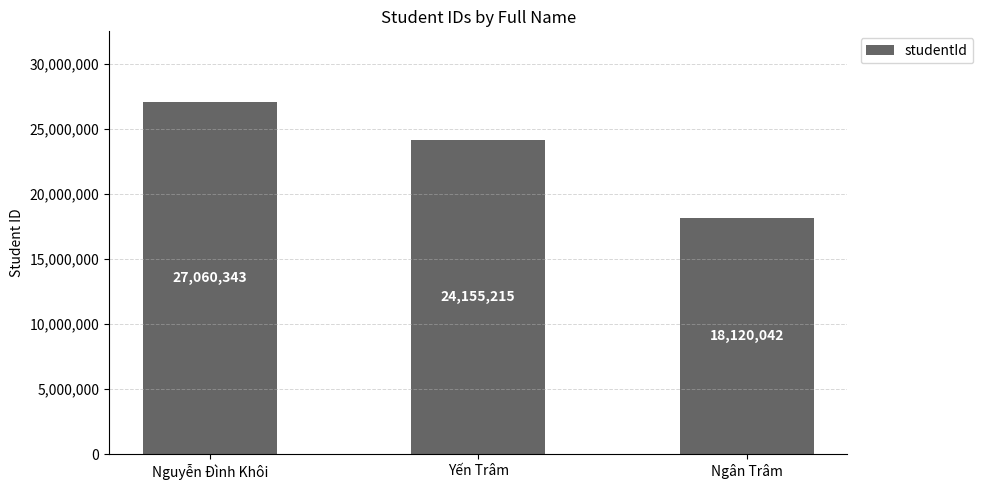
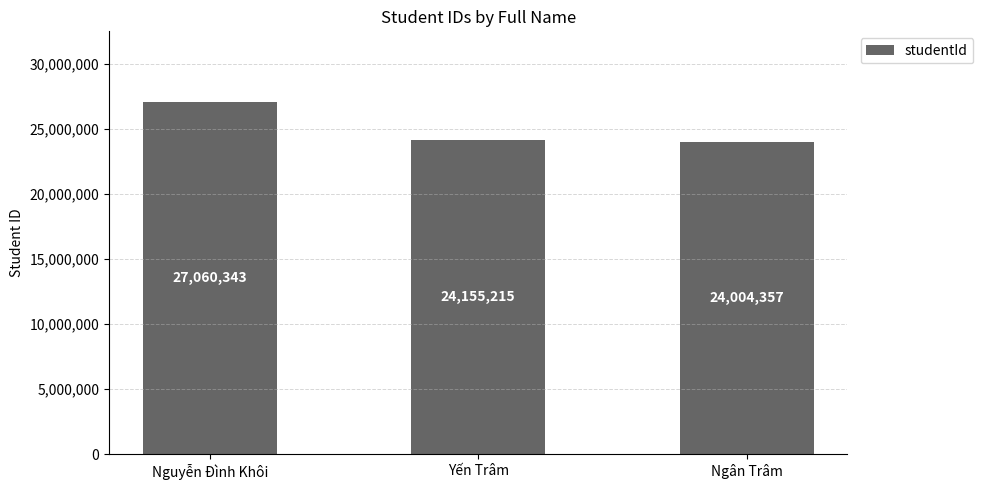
Ngân Trâm: 18,120,042 -> 24,004,357
